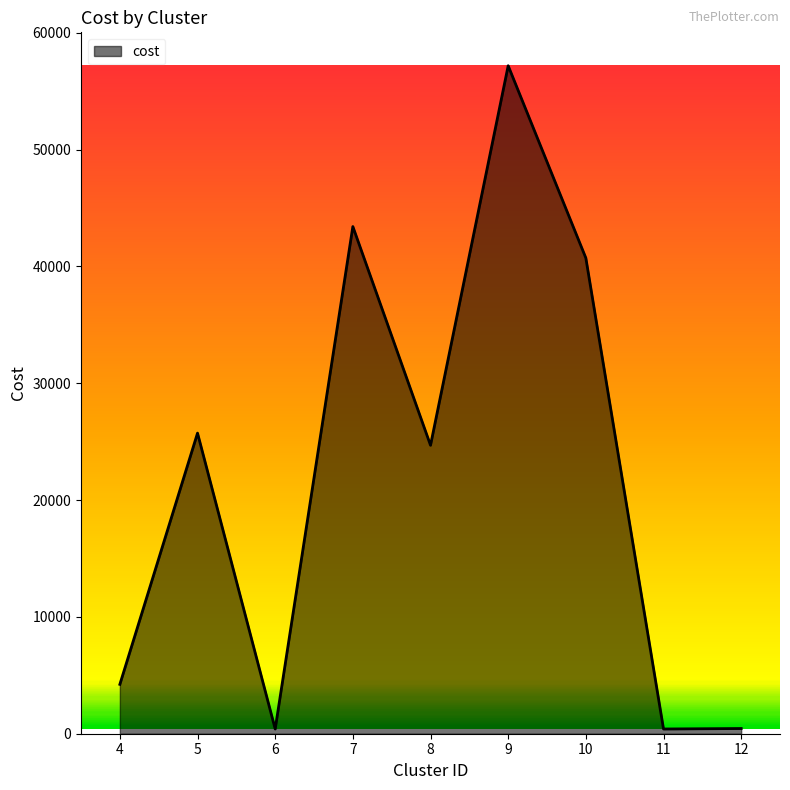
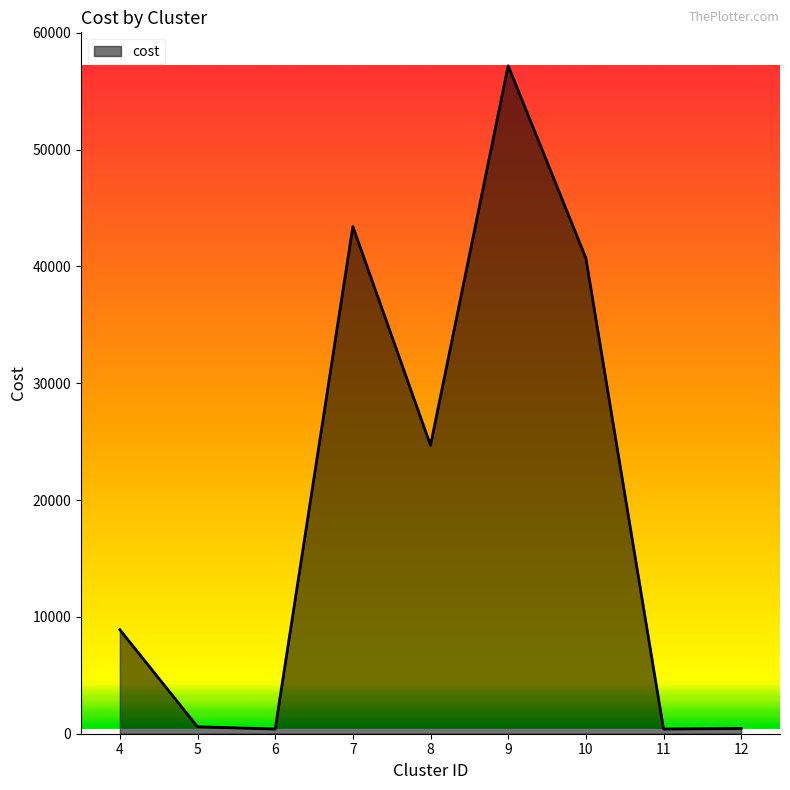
4: 4200 -> 8900
5: 25700 -> 600
